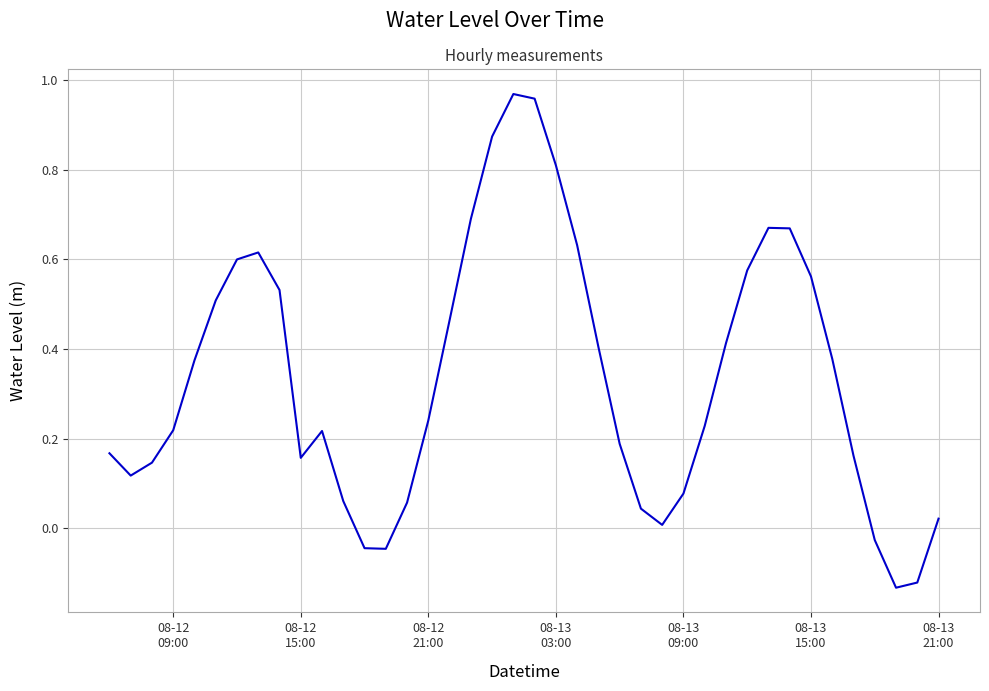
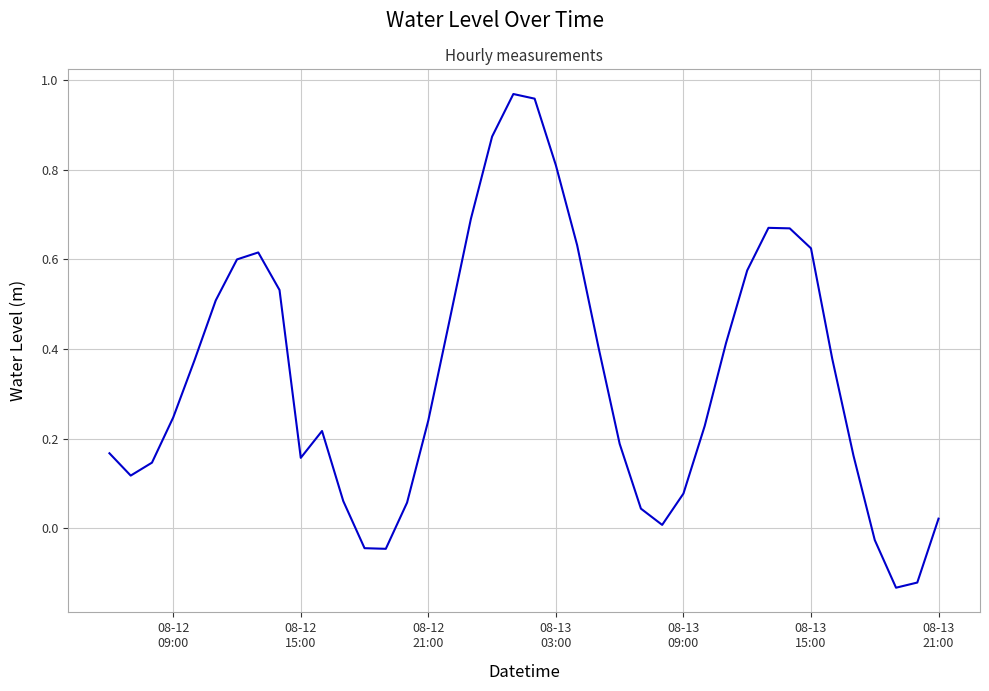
08-12 09:00: 0.22 -> 0.25
08-13 15:00: 0.56 -> 0.62
